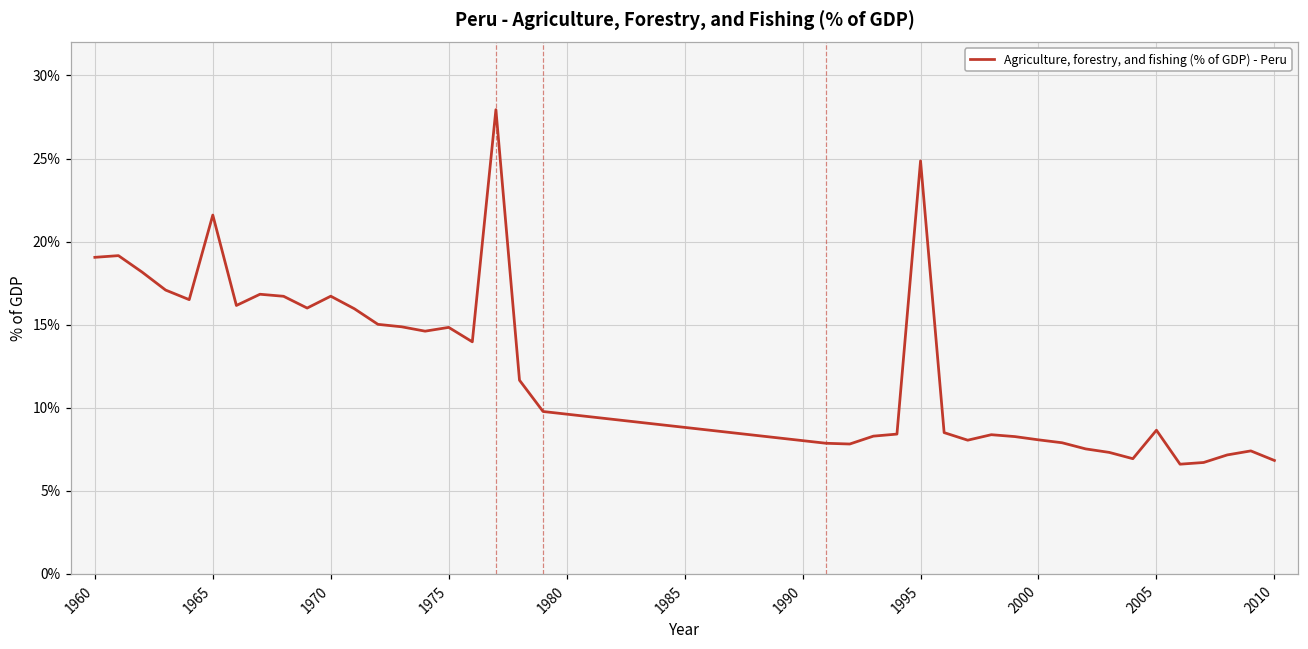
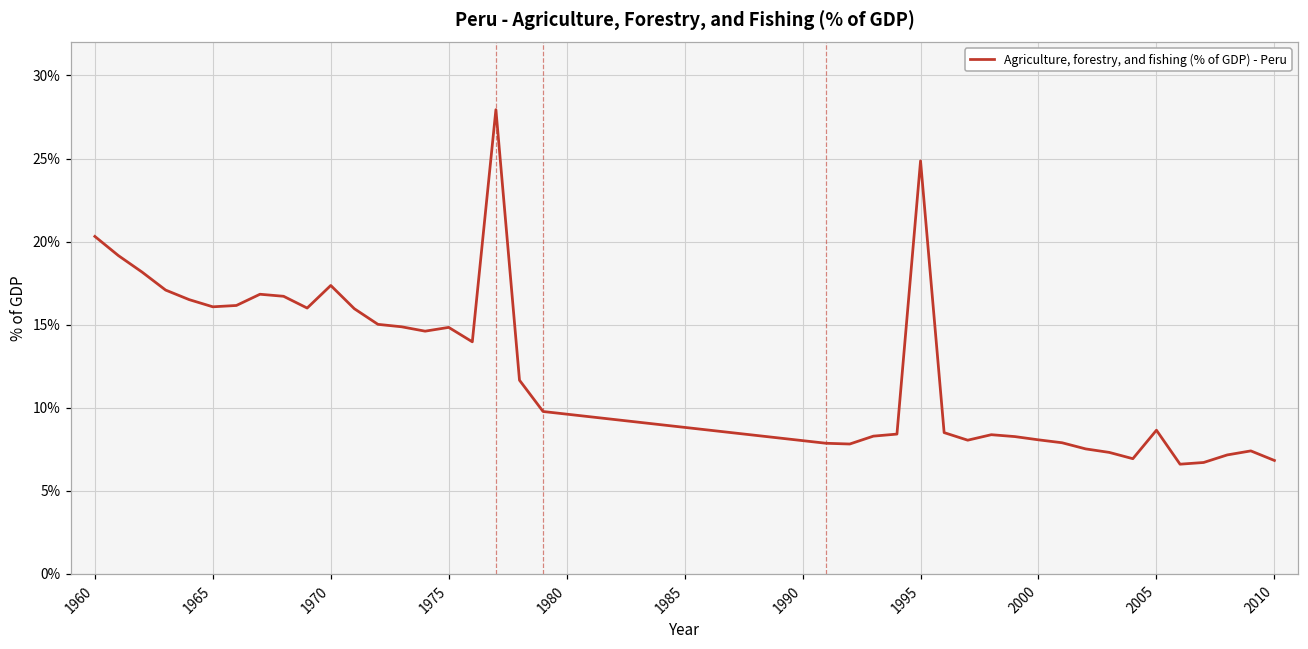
1960: 19.1% -> 20.3%
1965: 21.6% -> 16.1%
1970: 16.7% -> 17.4%
